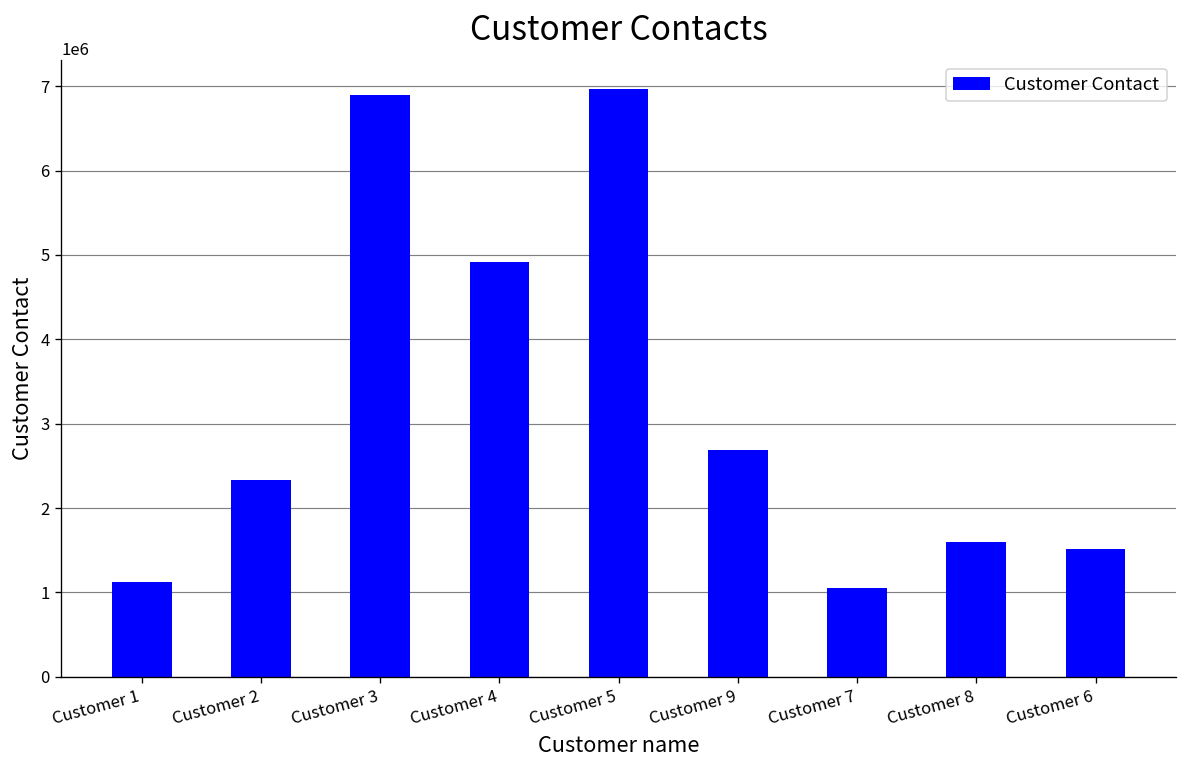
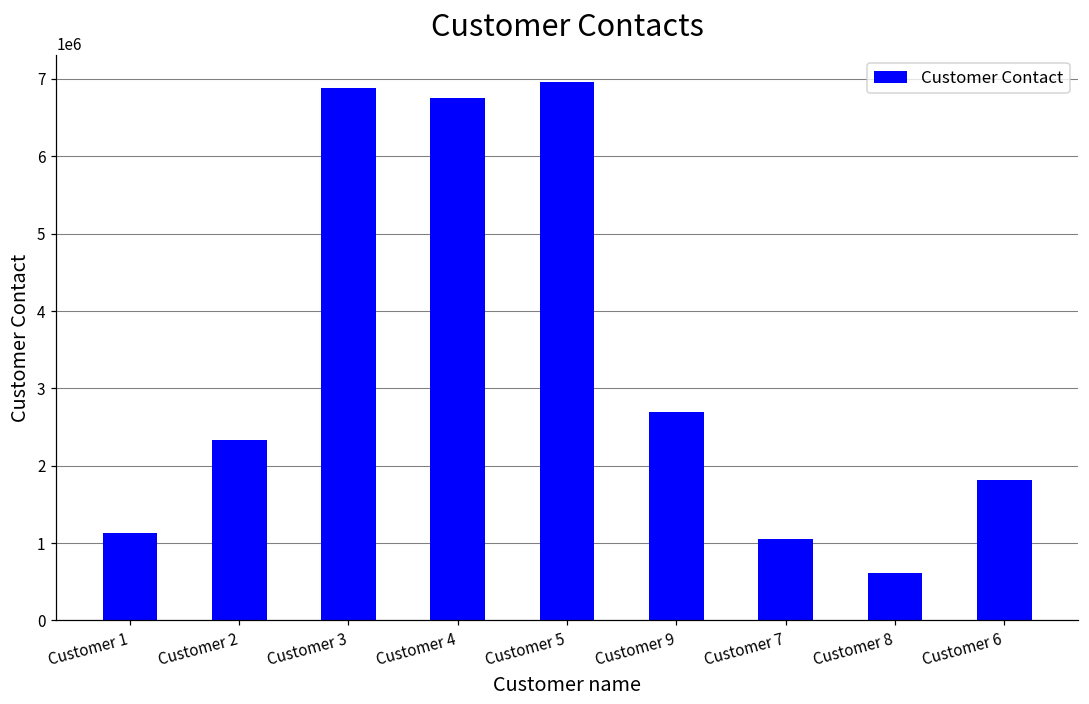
Customer 4: 4900000 -> 6800000
Customer 8: 1600000 -> 600000
Customer 6: 1500000 -> 1800000
